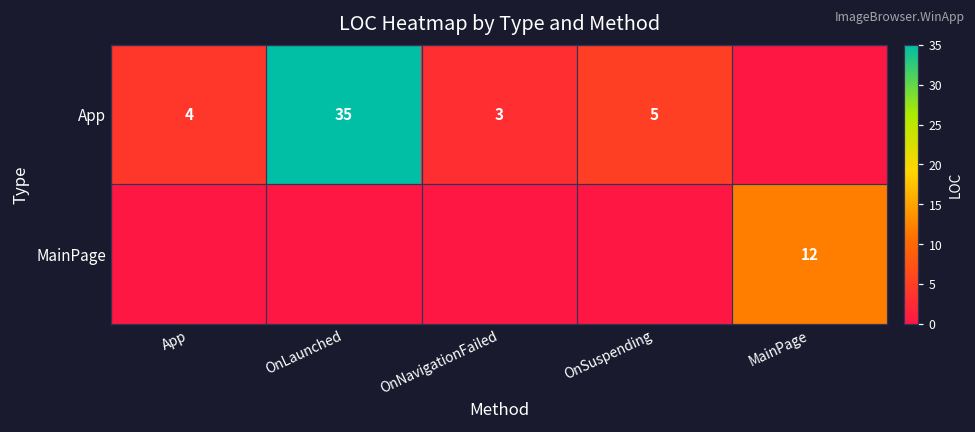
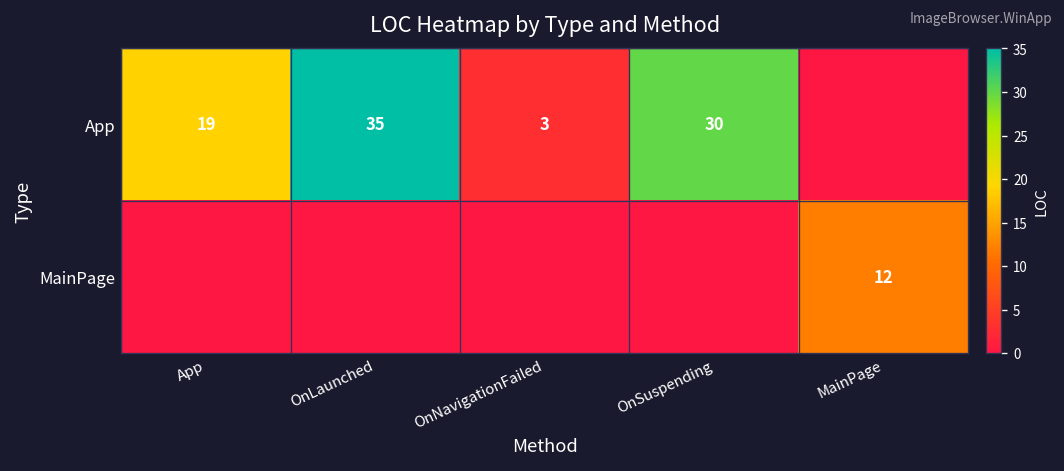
App, App: 4 -> 19
App, OnSuspending: 5 -> 30
